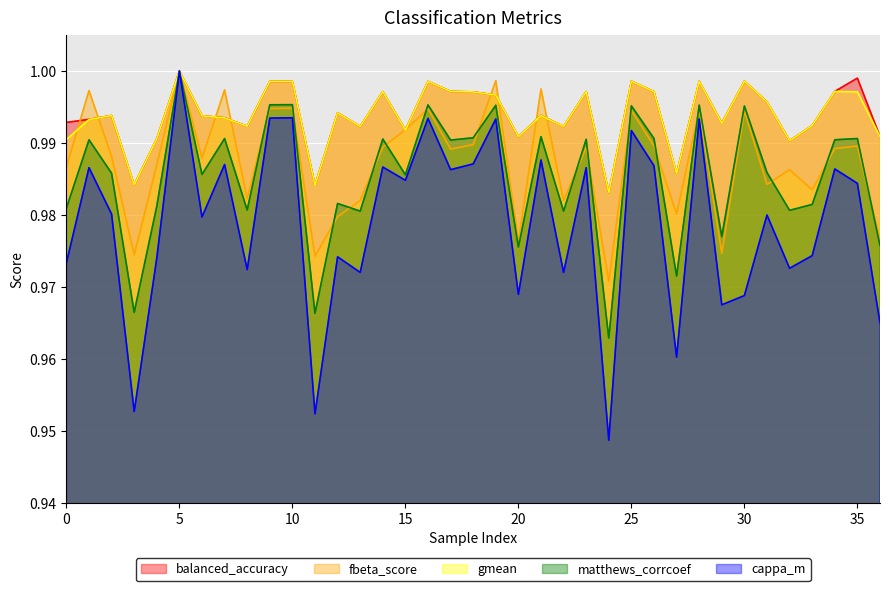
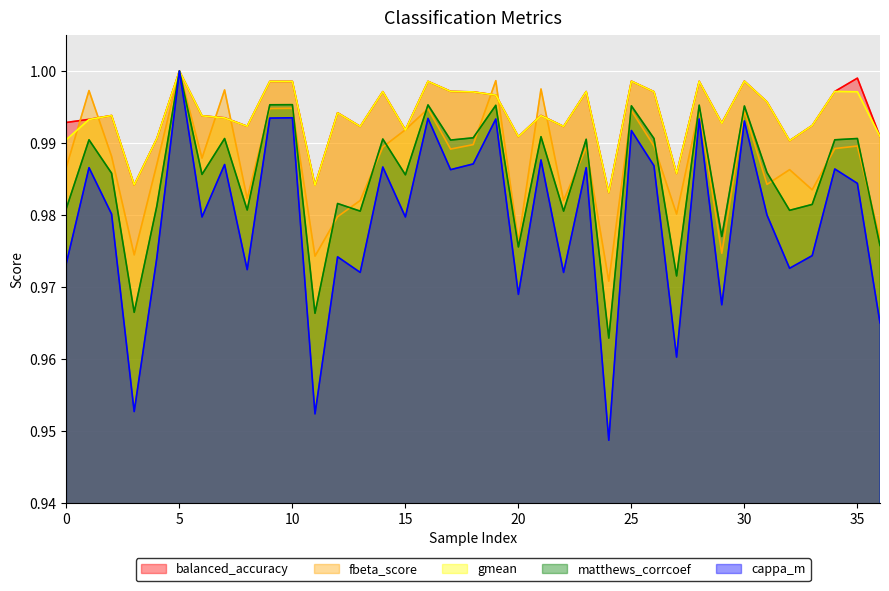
cappa_m, 15: 0.985 -> 0.980
cappa_m, 30: 0.969 -> 0.993
